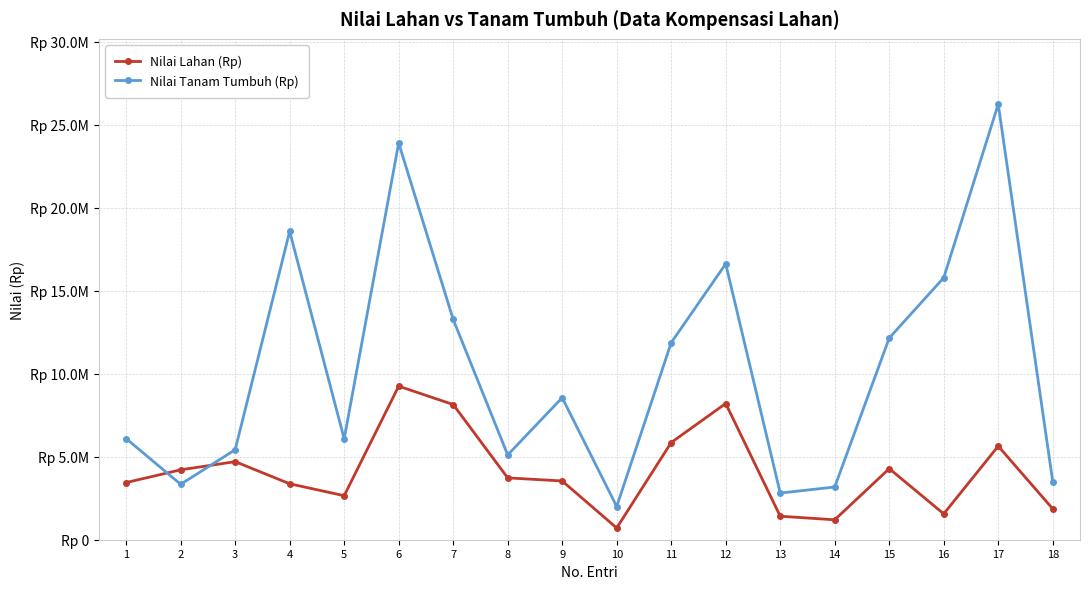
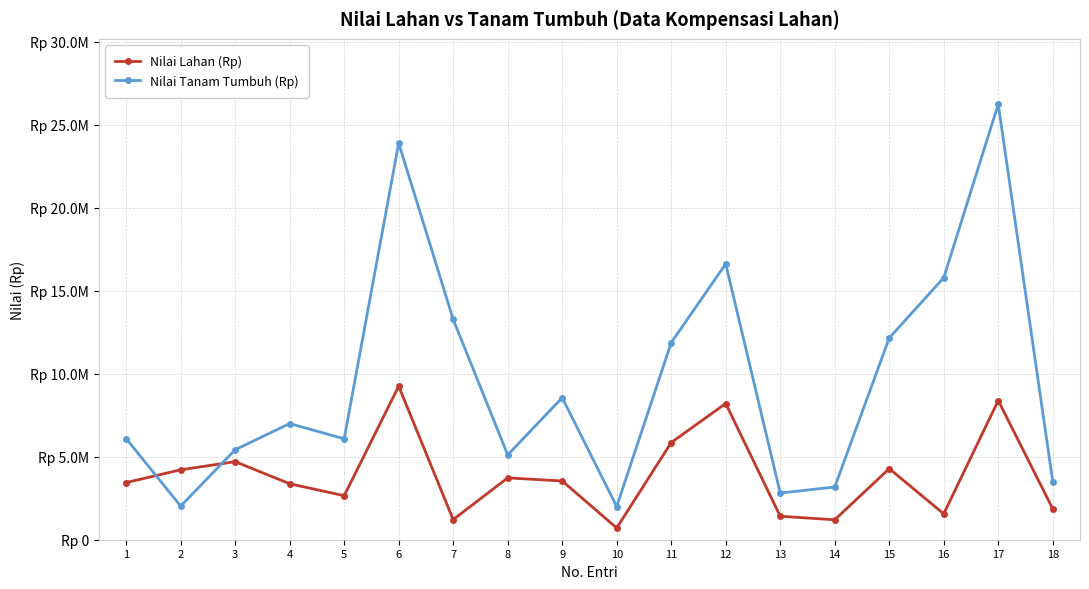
Nilai Tanam Tumbuh (Rp), 2: Rp 3300000 -> Rp 2000000
Nilai Tanam Tumbuh (Rp), 4: Rp 18600000 -> Rp 7000000
Nilai Lahan (Rp), 7: Rp 8100000 -> Rp 1200000
Nilai Lahan (Rp), 17: Rp 5600000 -> Rp 8400000
